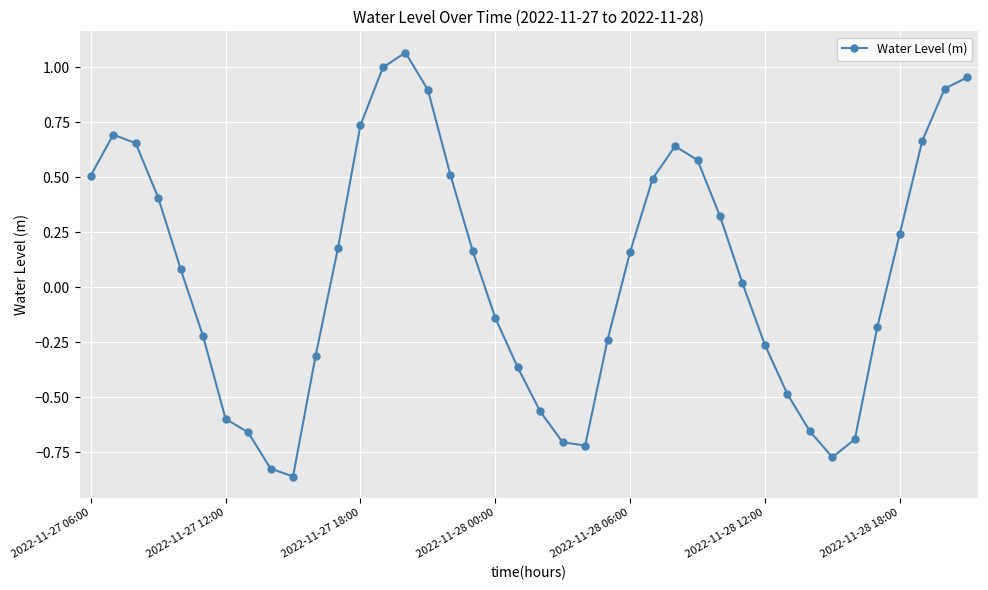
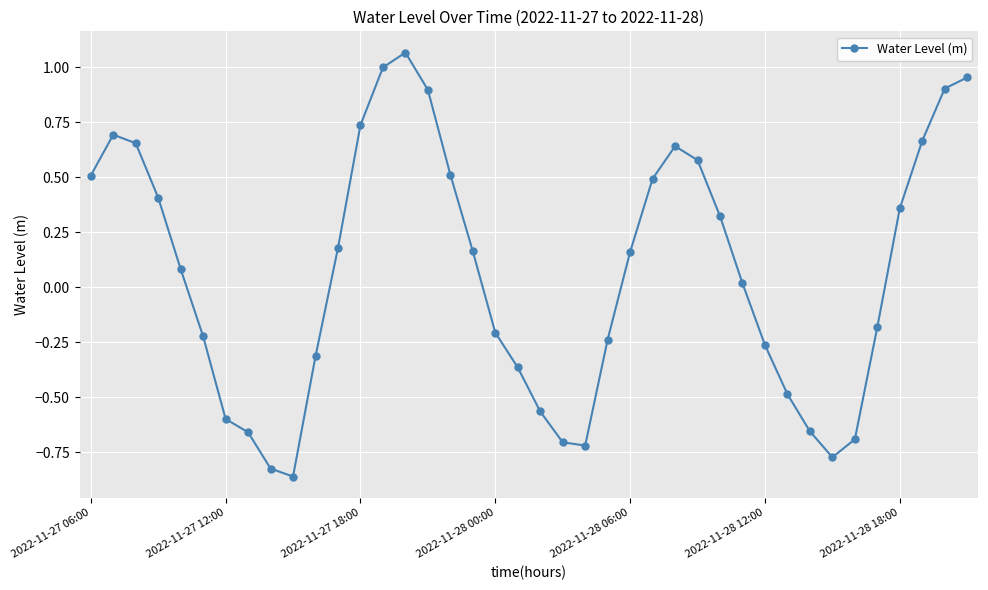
2022-11-28 00:00: -0.14 -> -0.21
2022-11-28 18:00: 0.24 -> 0.36
